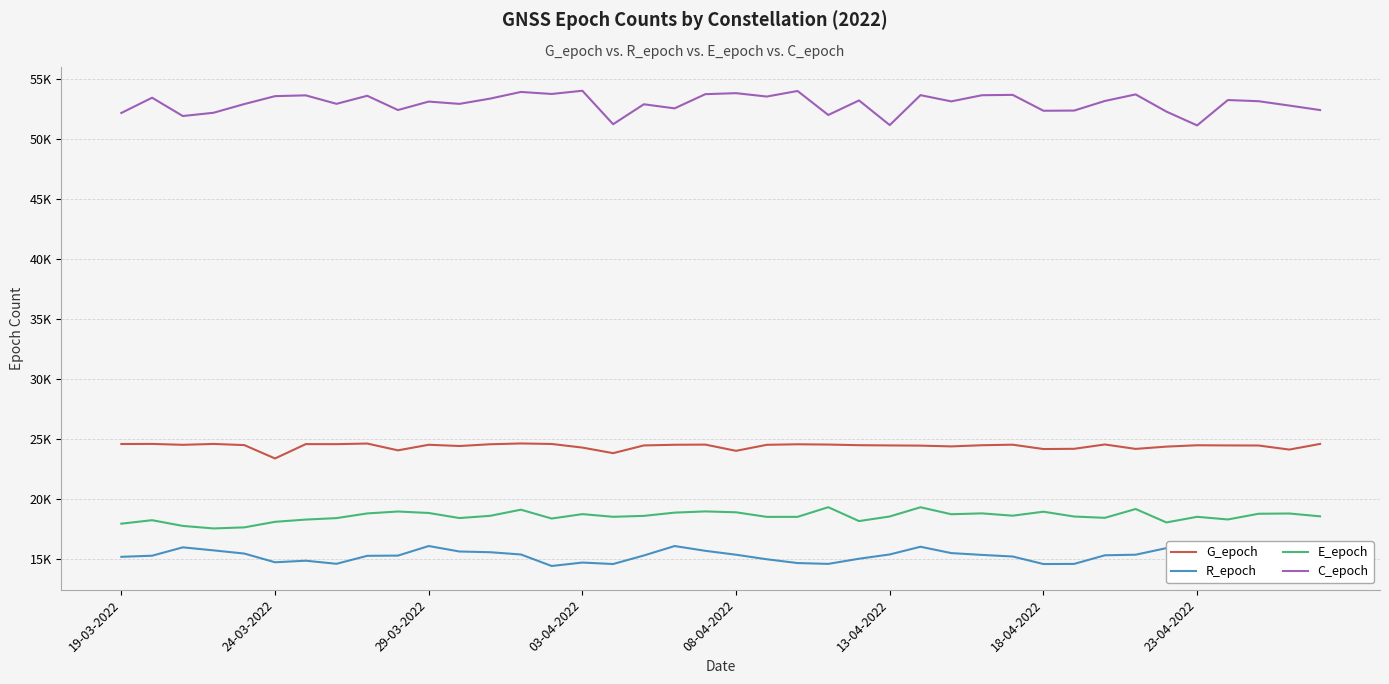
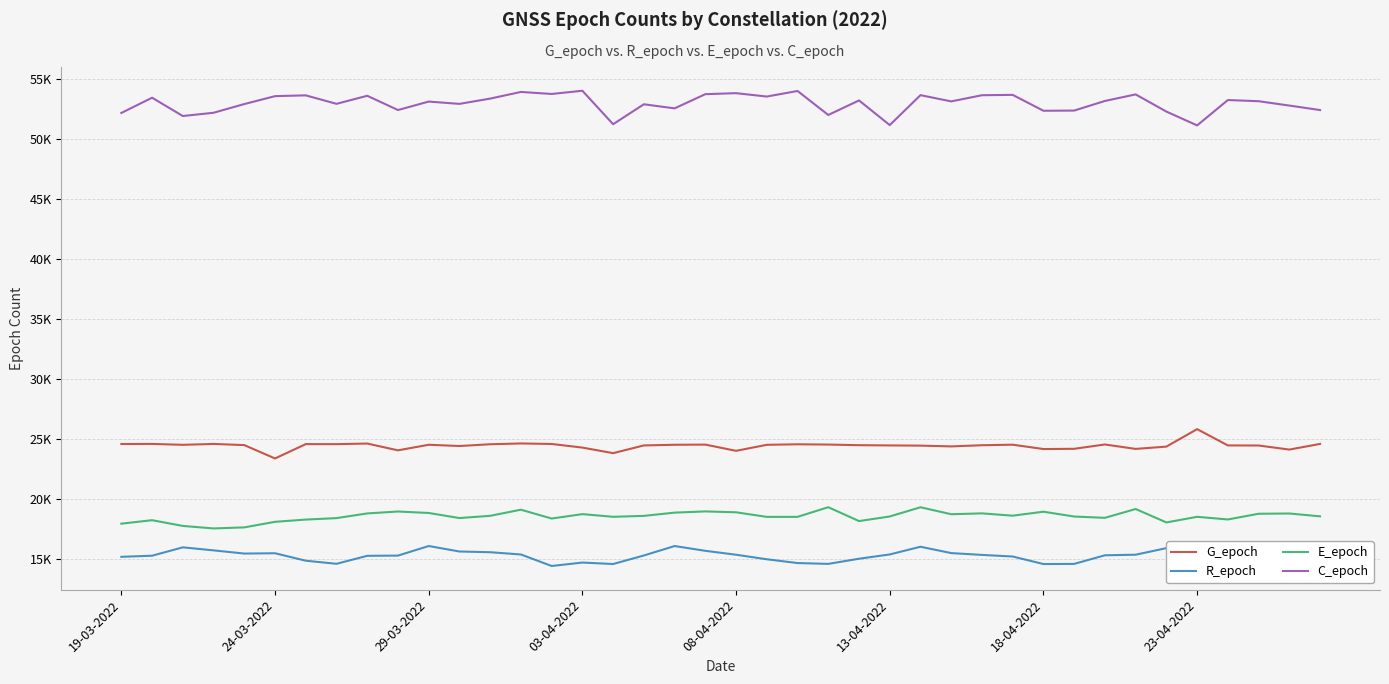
R_epoch, 24-03-2022: 14700 -> 15500
G_epoch, 23-04-2022: 24500 -> 25800
